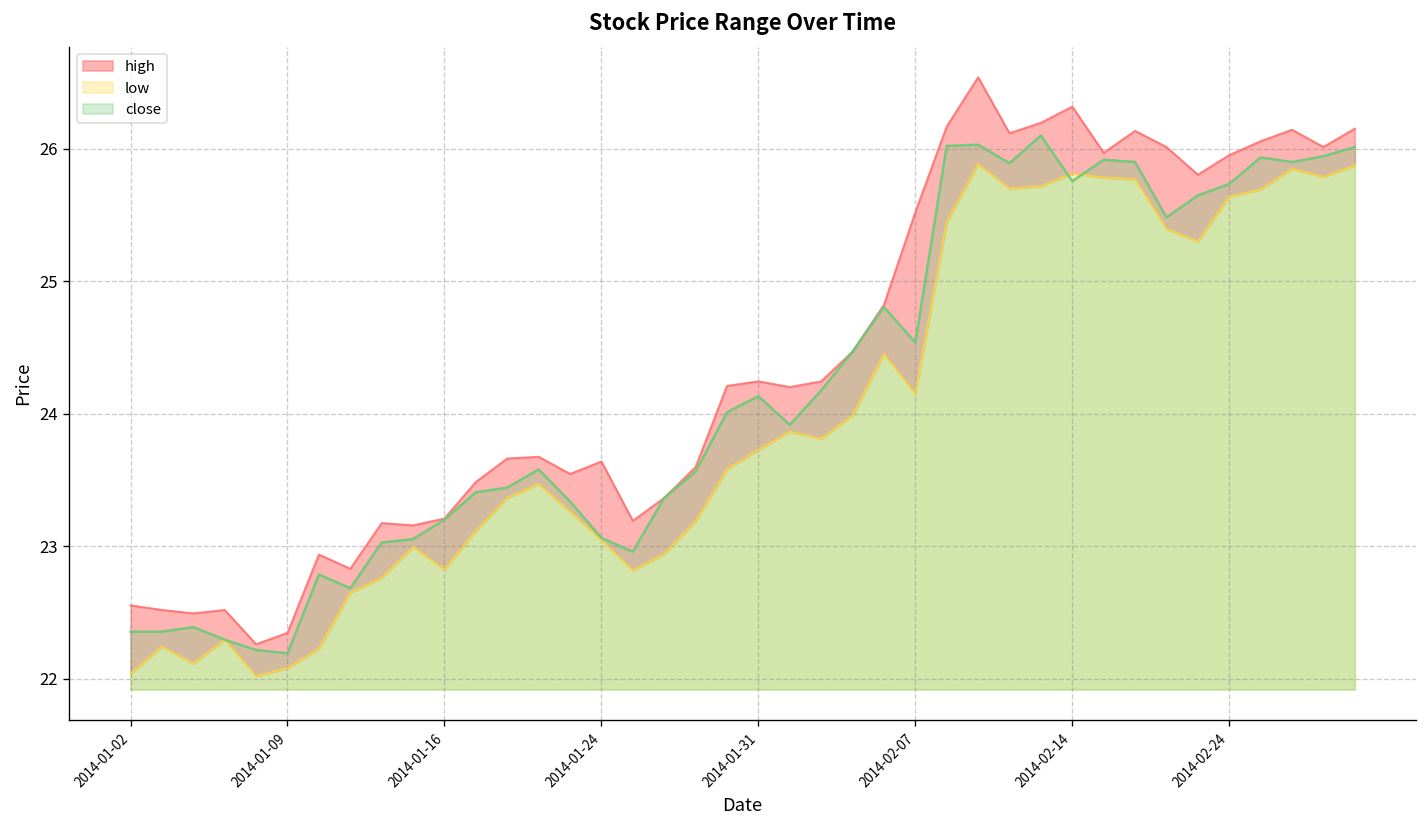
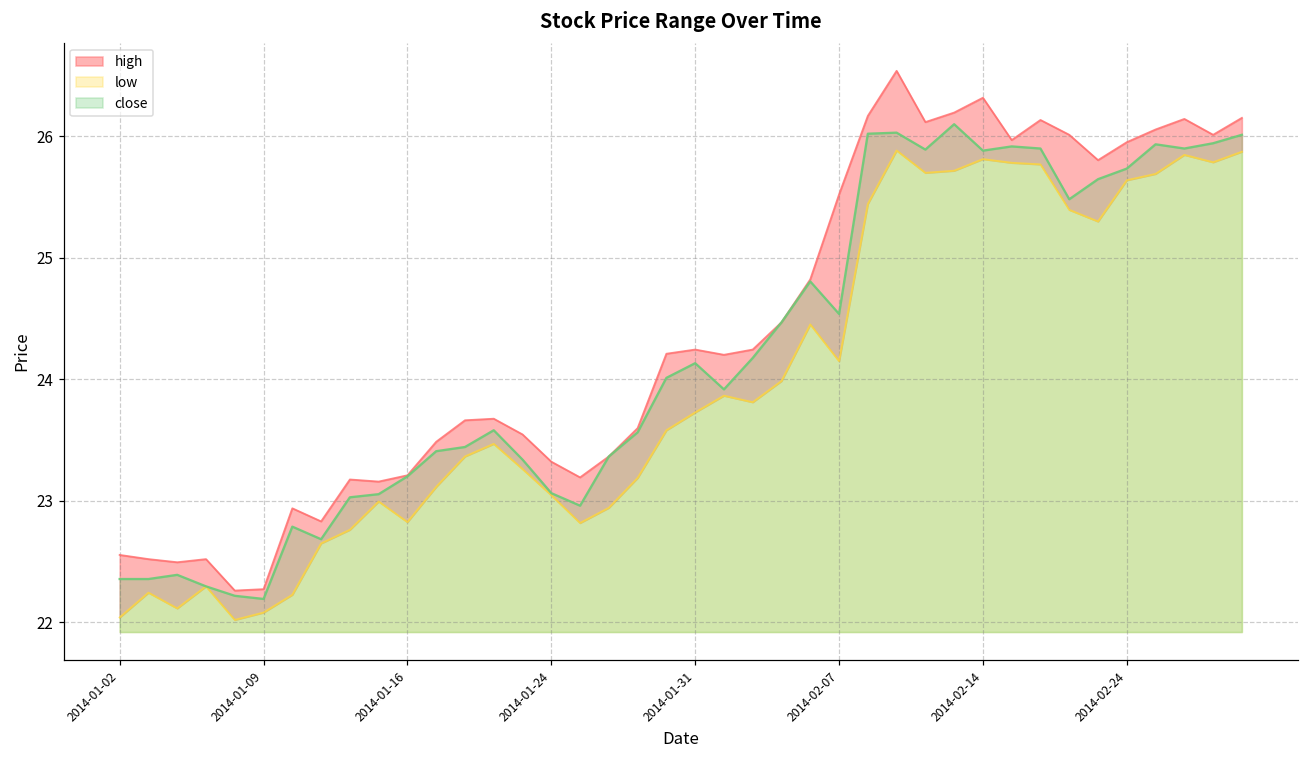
high, 2014-01-09: 22.35 -> 22.27
high, 2014-01-24: 23.64 -> 23.32
close, 2014-02-14: 25.76 -> 25.88
